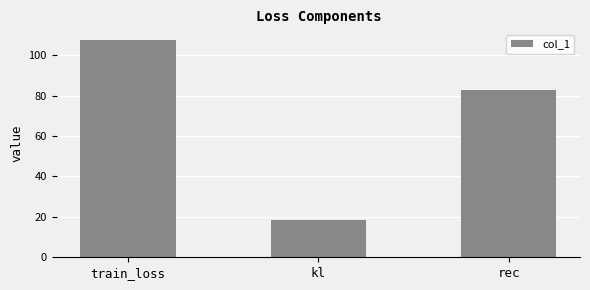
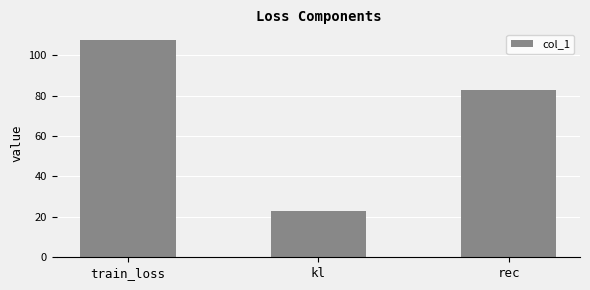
kl: 18 -> 23
